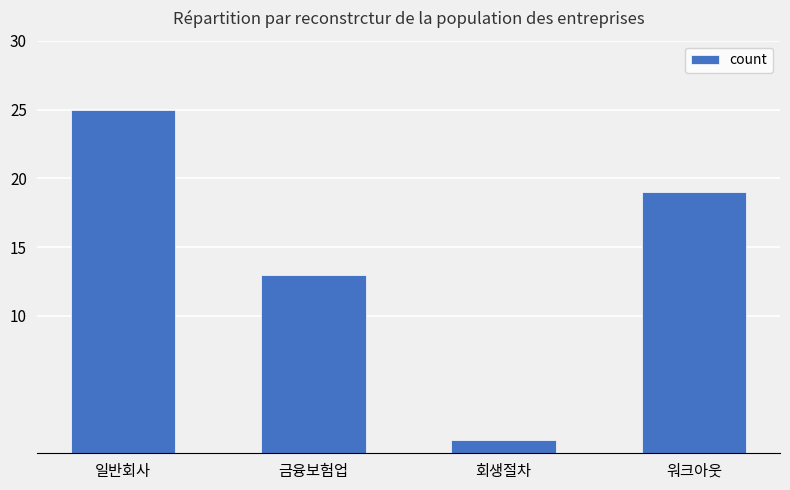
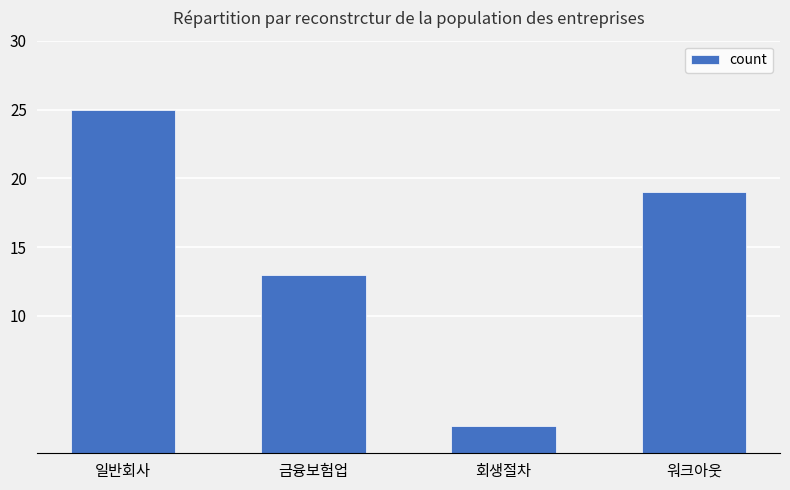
회생절차: 1 -> 2
